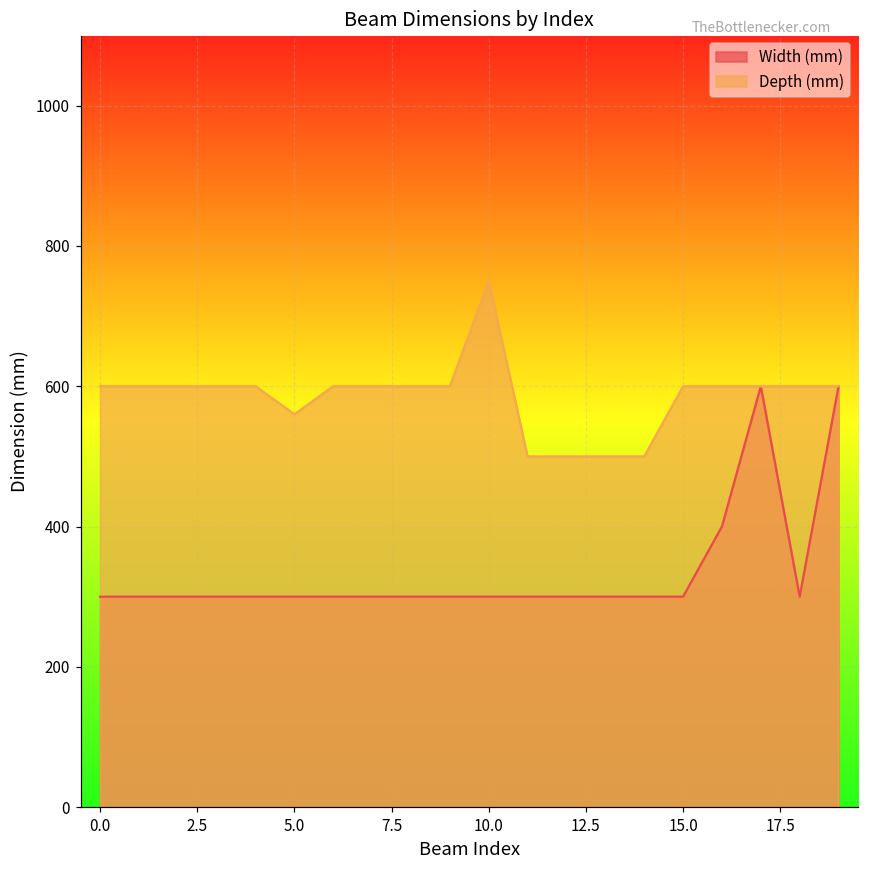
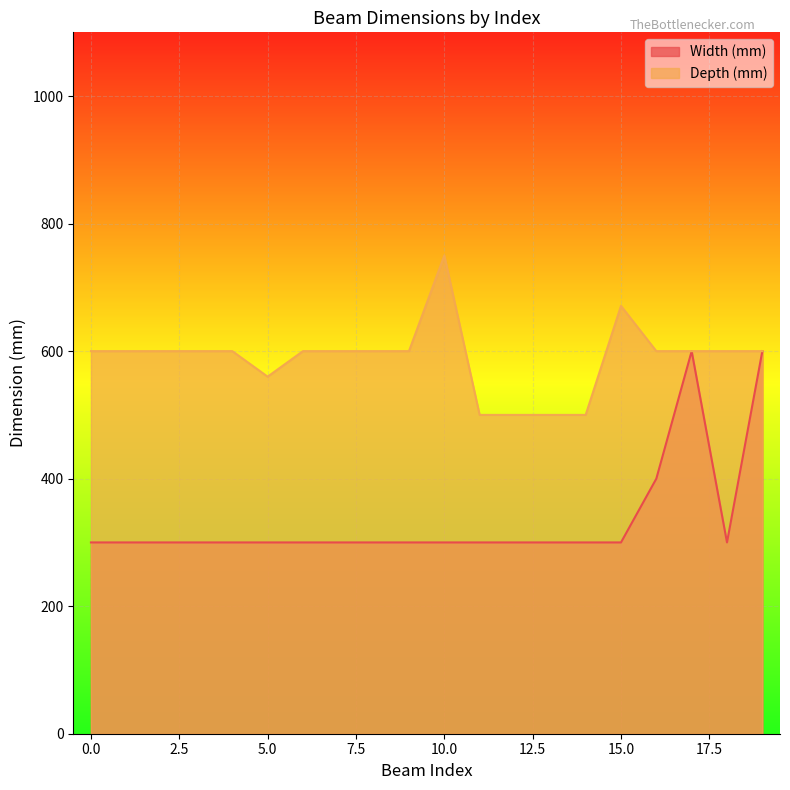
Depth (mm), 15.0: 600 -> 670
